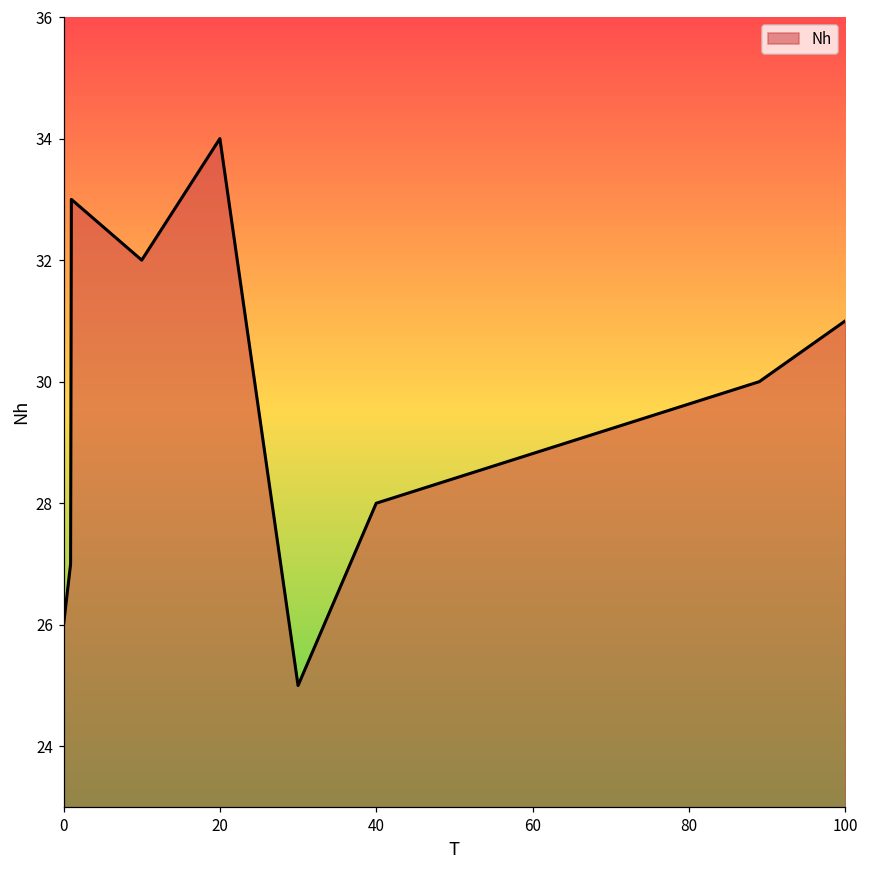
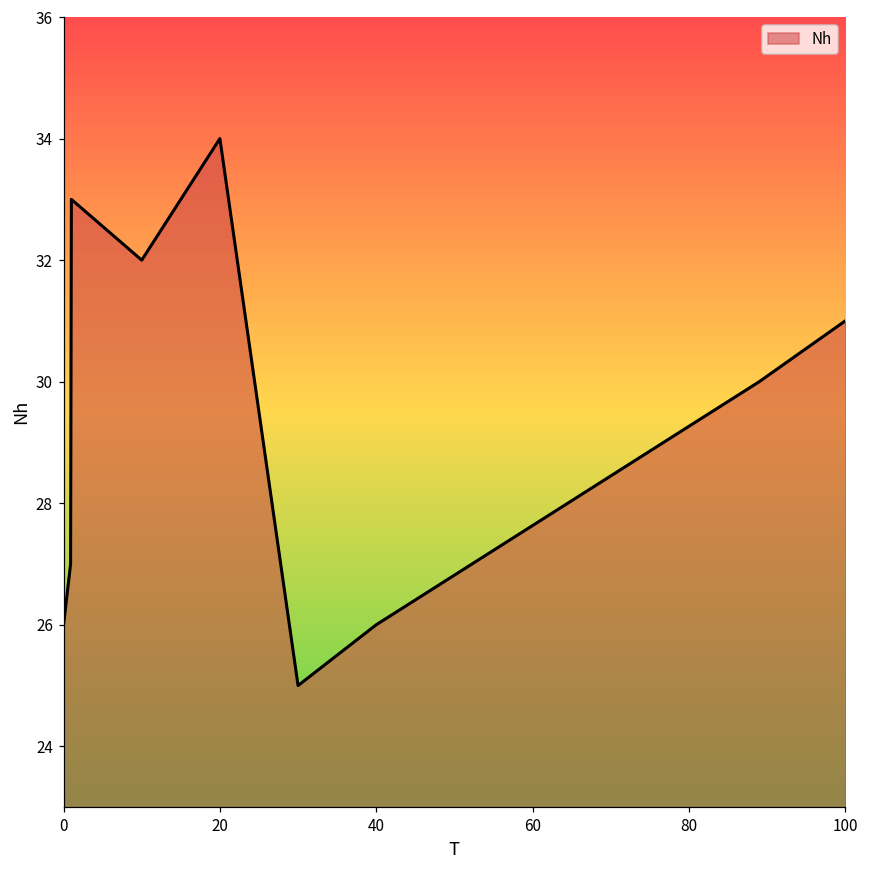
40: 28 -> 26
